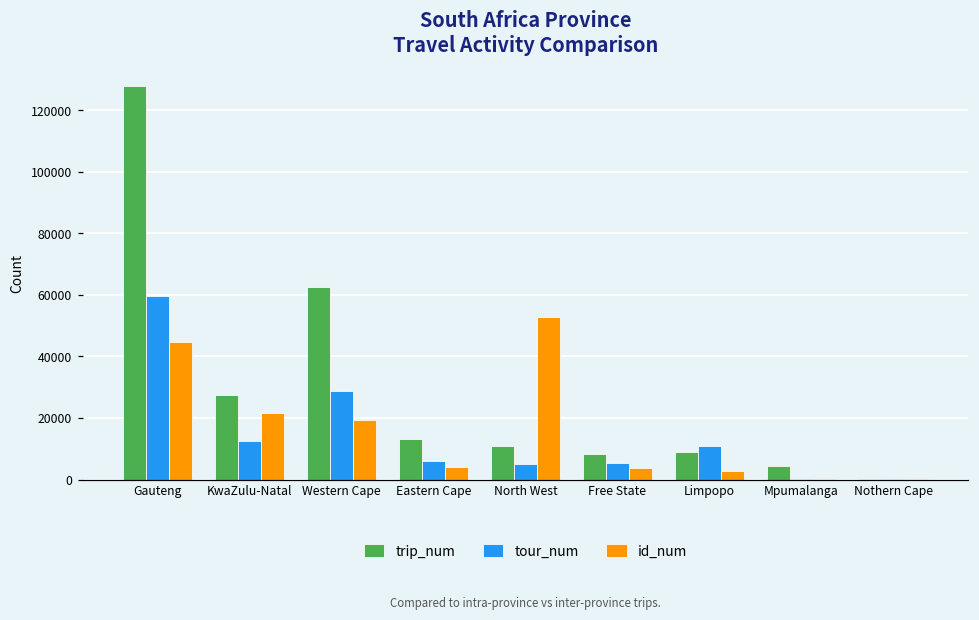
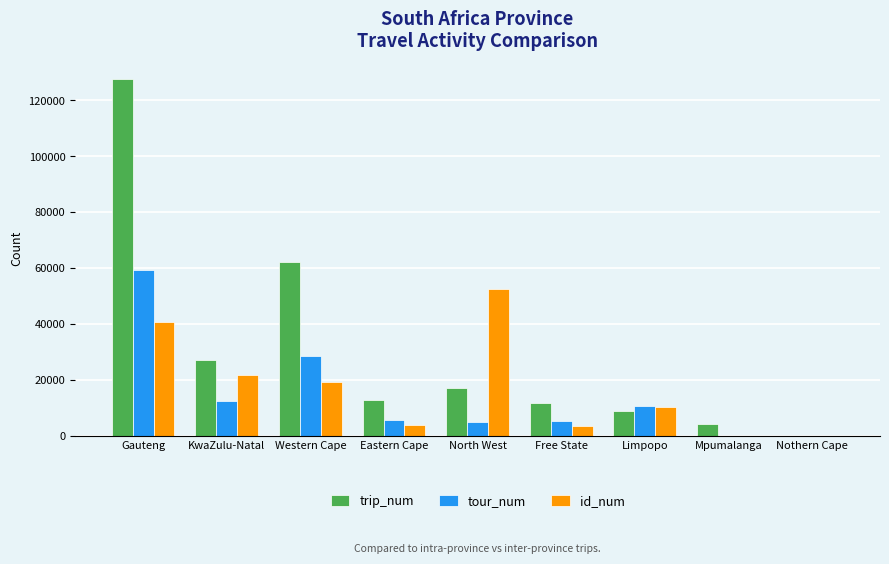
id_num, Gauteng: 45000 -> 41000
trip_num, North West: 11000 -> 17000
trip_num, Free State: 8000 -> 12000
id_num, Limpopo: 3000 -> 11000
